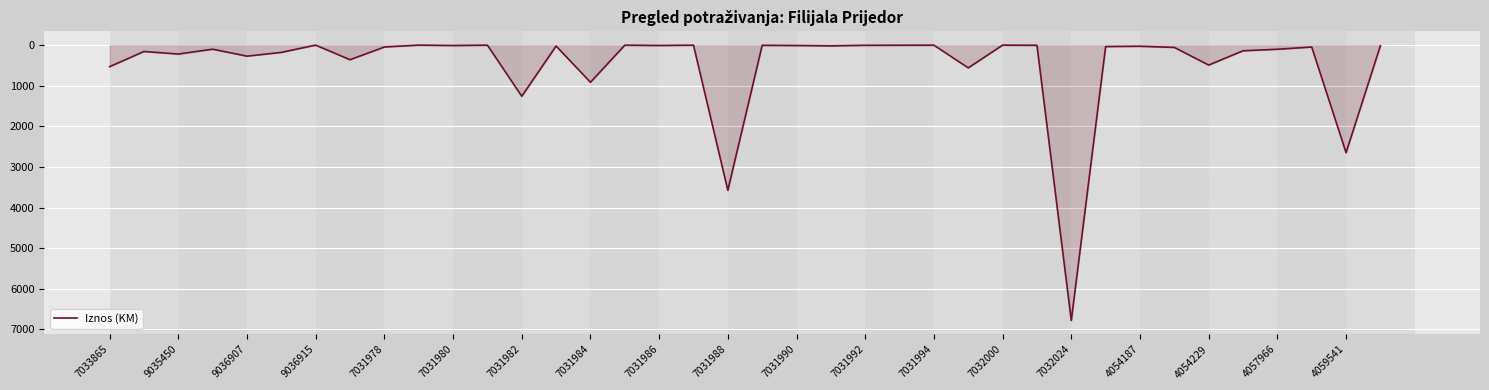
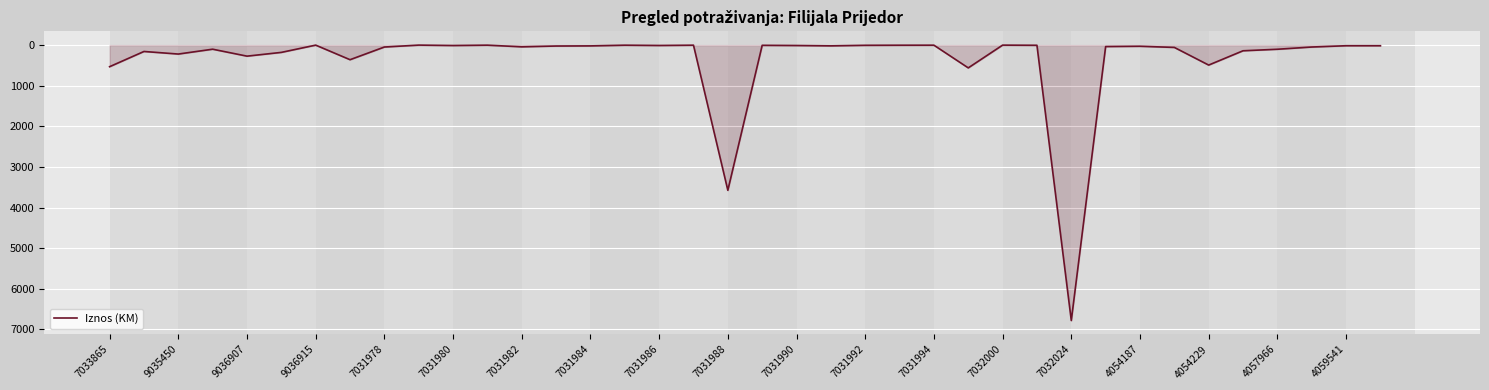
7031982: 1300 -> 0
7031984: 900 -> 0
4059541: 2600 -> 0
